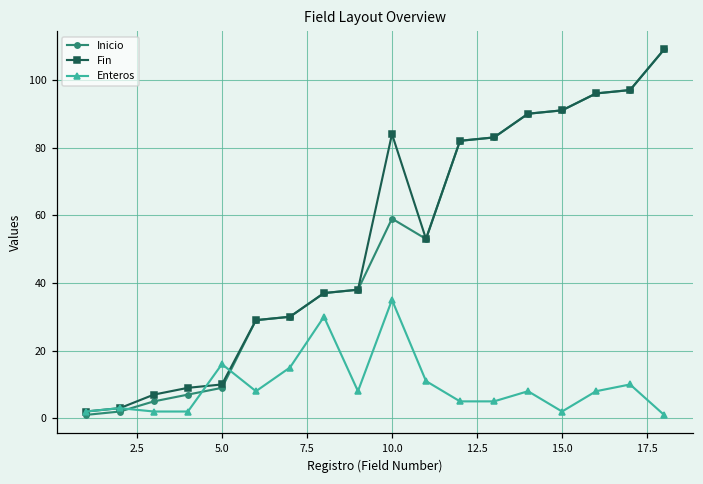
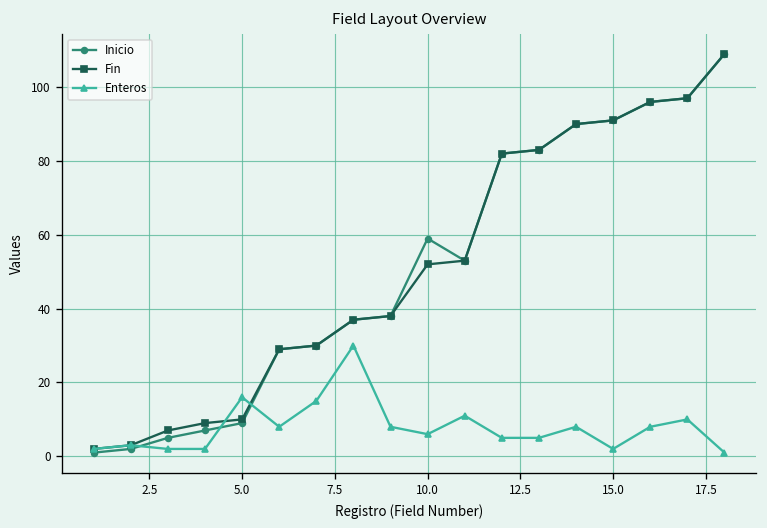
Fin, 10.0: 84 -> 52
Enteros, 10.0: 35 -> 6
